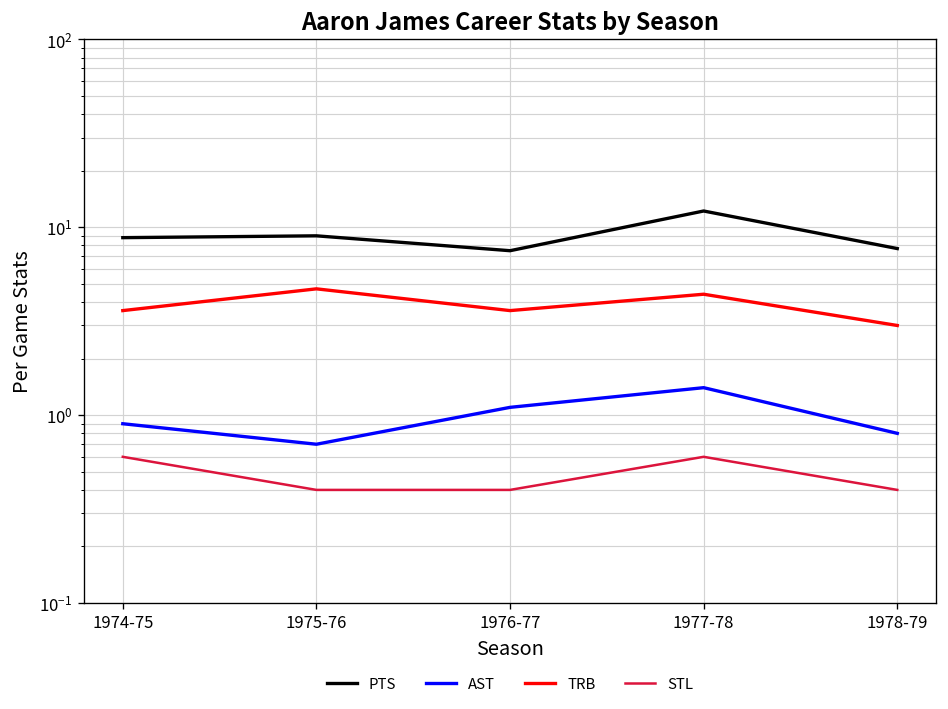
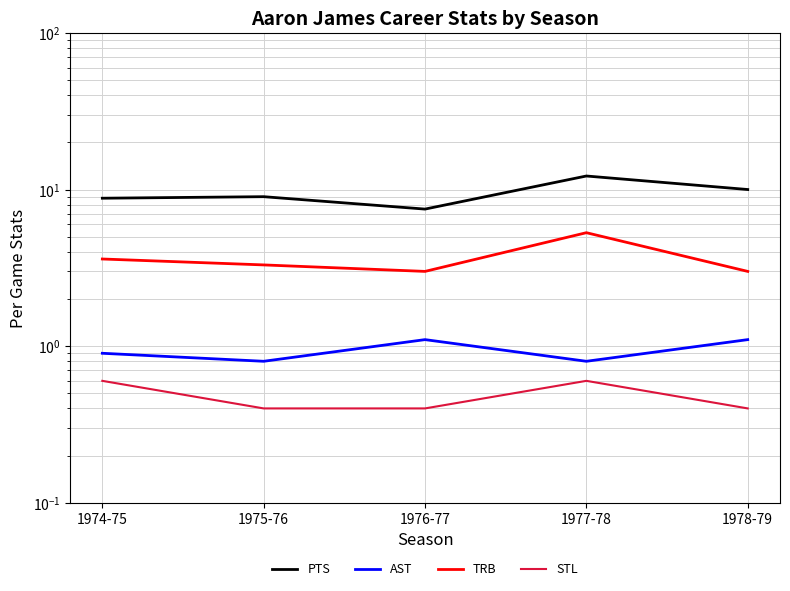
AST, 1975-76: 0.7 -> 0.8
TRB, 1975-76: 4.7 -> 3.3
TRB, 1976-77: 3.6 -> 3.0
AST, 1977-78: 1.4 -> 0.8
TRB, 1977-78: 4.4 -> 5.3
PTS, 1978-79: 8 -> 10
AST, 1978-79: 0.8 -> 1.1
